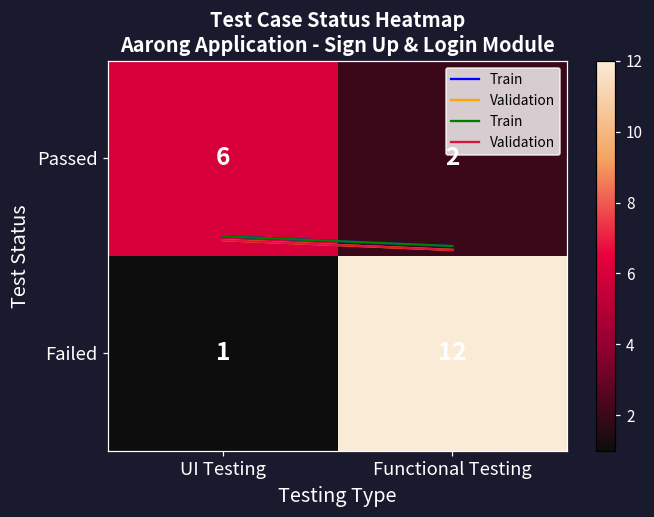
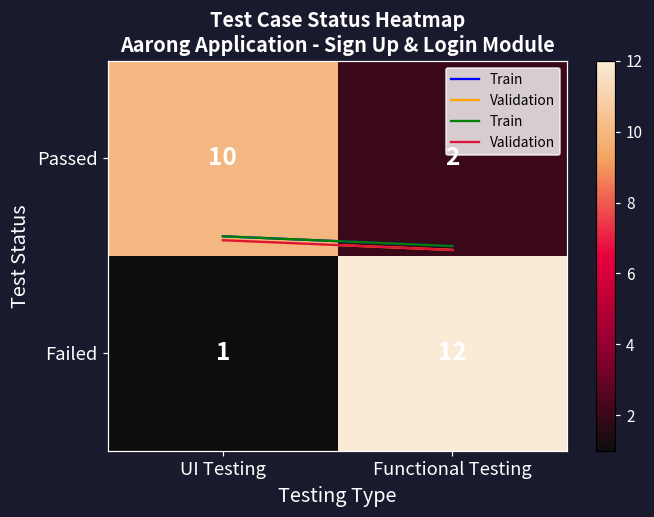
Passed, UI Testing: 6 -> 10
